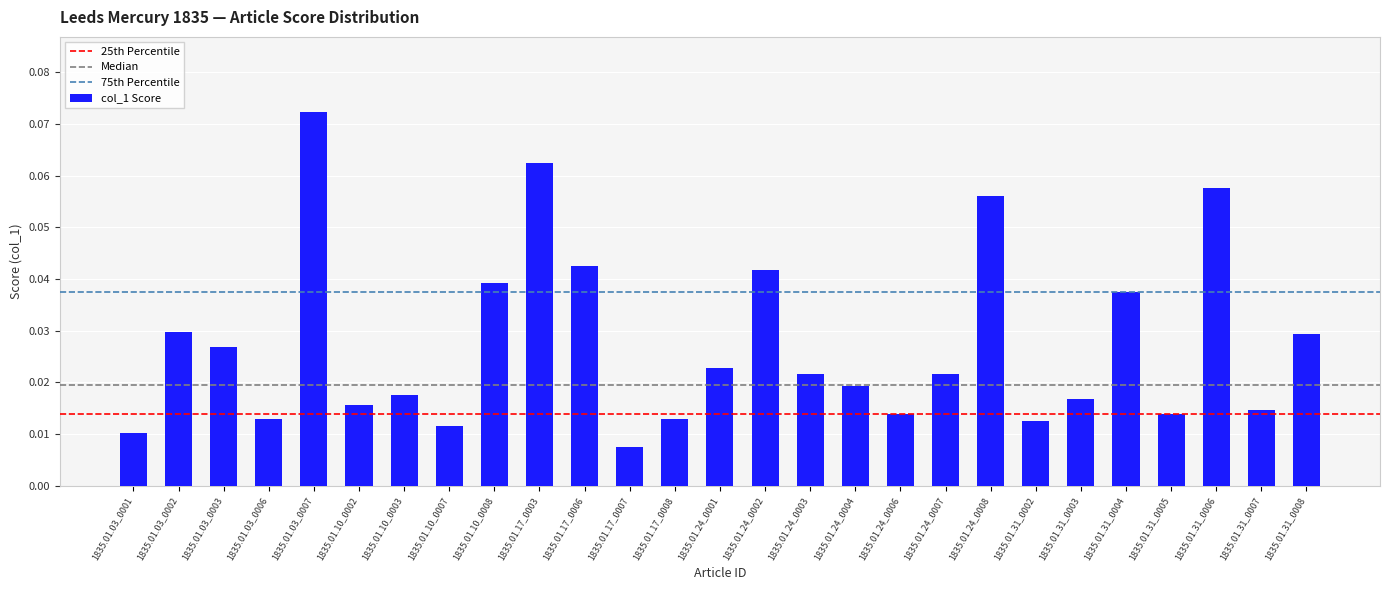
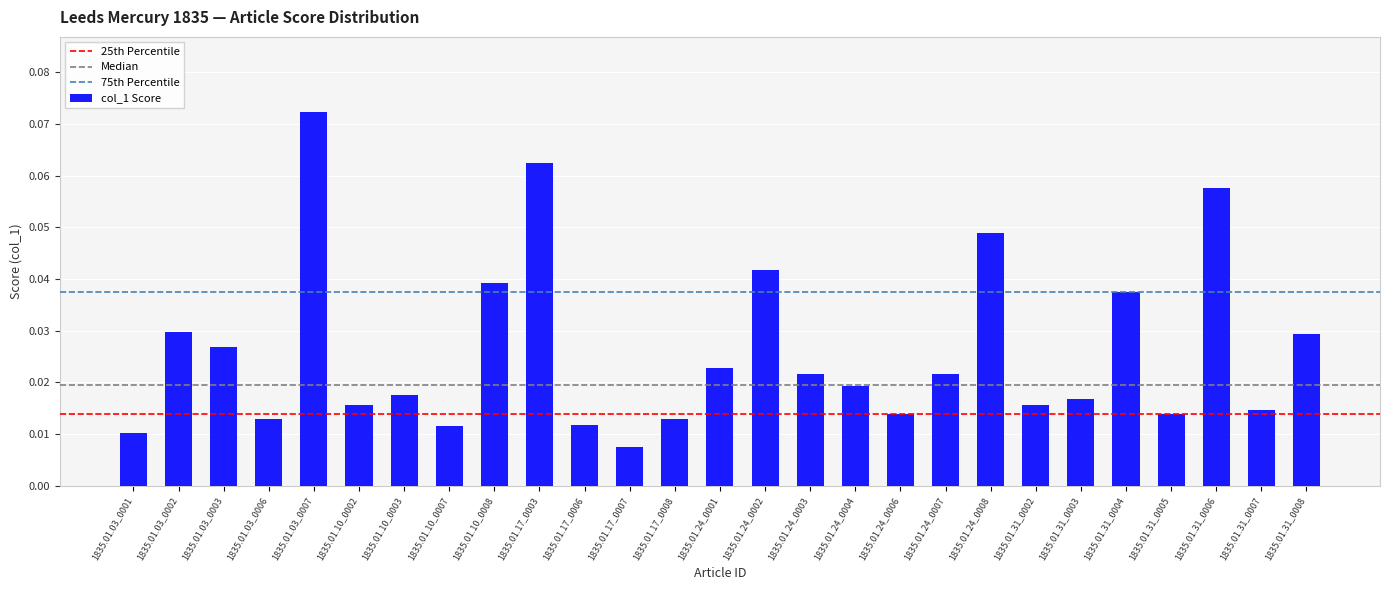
1835.01.17_0006: 0.043 -> 0.012
1835.01.24_0008: 0.056 -> 0.049
1835.01.31_0002: 0.012 -> 0.016
